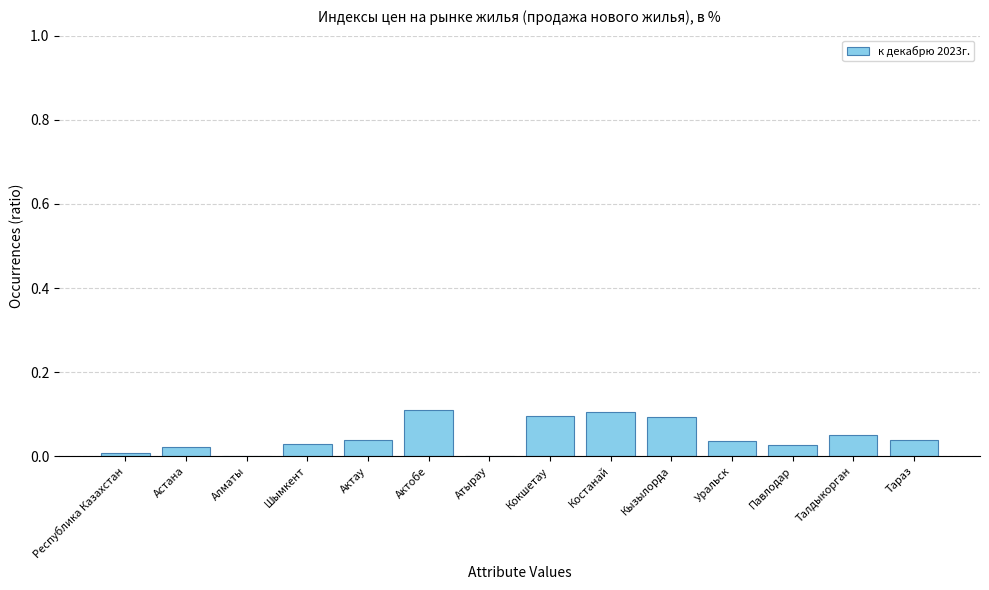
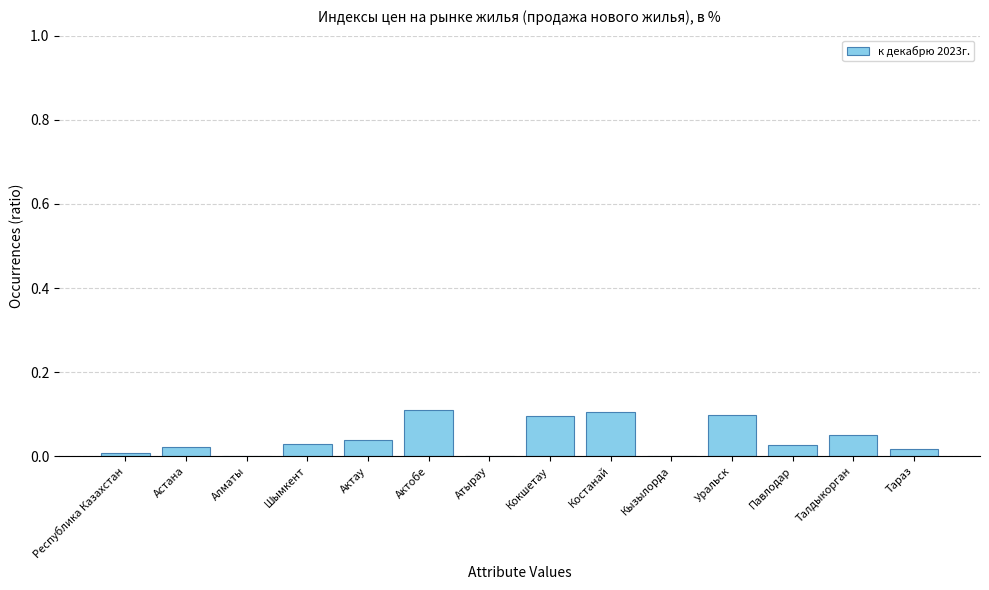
Кызылорда: 0.09 -> 0.00
Уральск: 0.04 -> 0.10
Тараз: 0.04 -> 0.02
